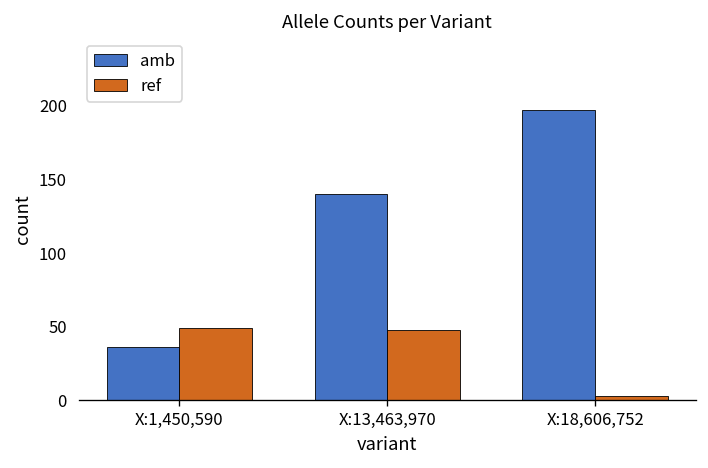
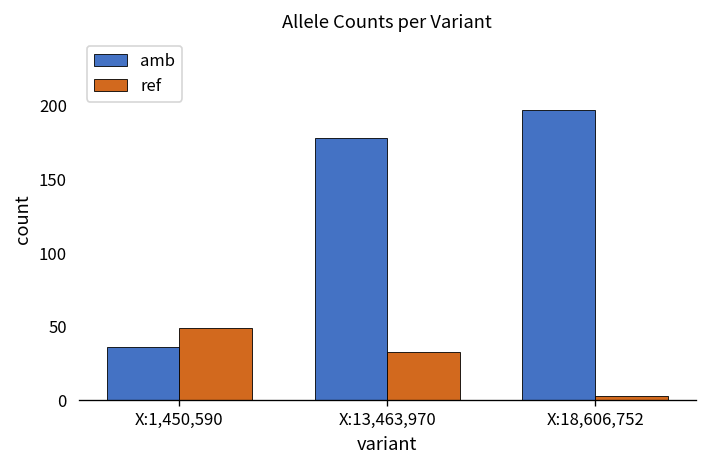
amb, X:13,463,970: 140 -> 178
ref, X:13,463,970: 48 -> 33
